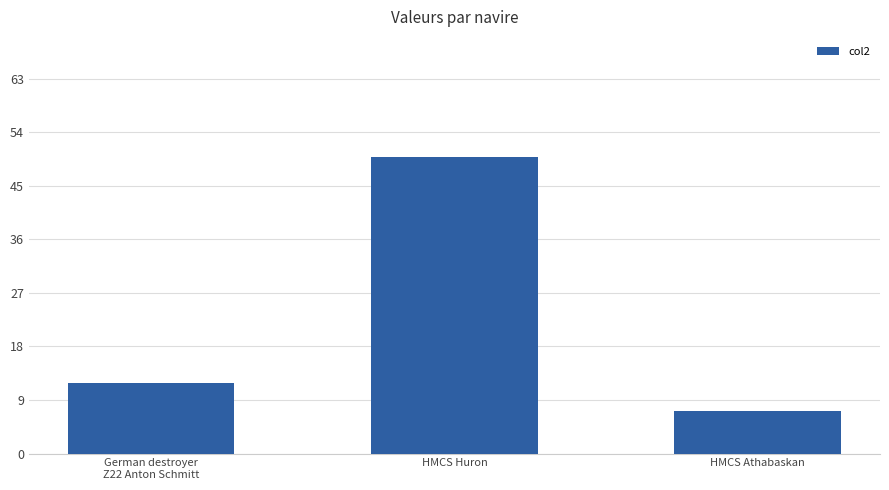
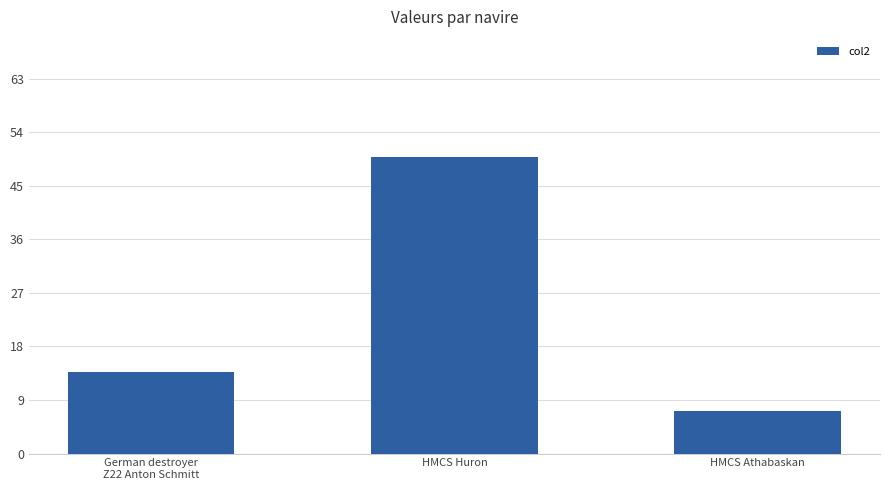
German destroyer Z22 Anton Schmitt: 12 -> 14
